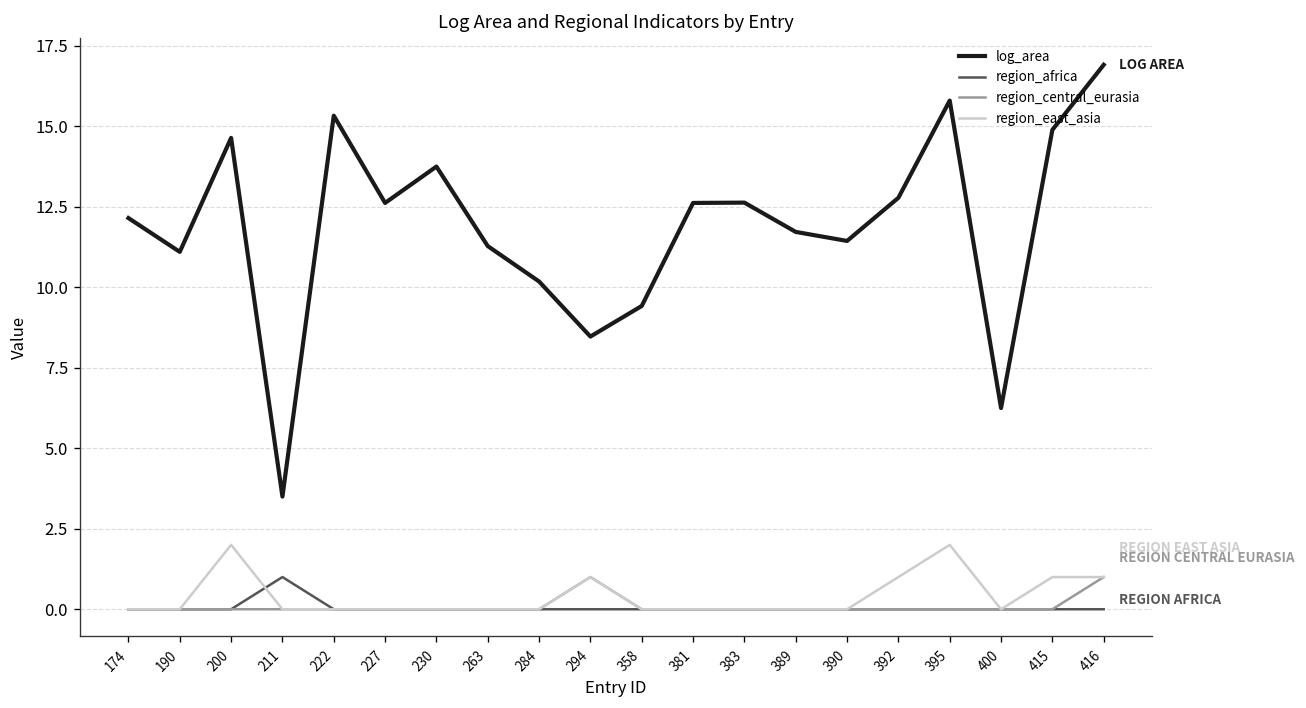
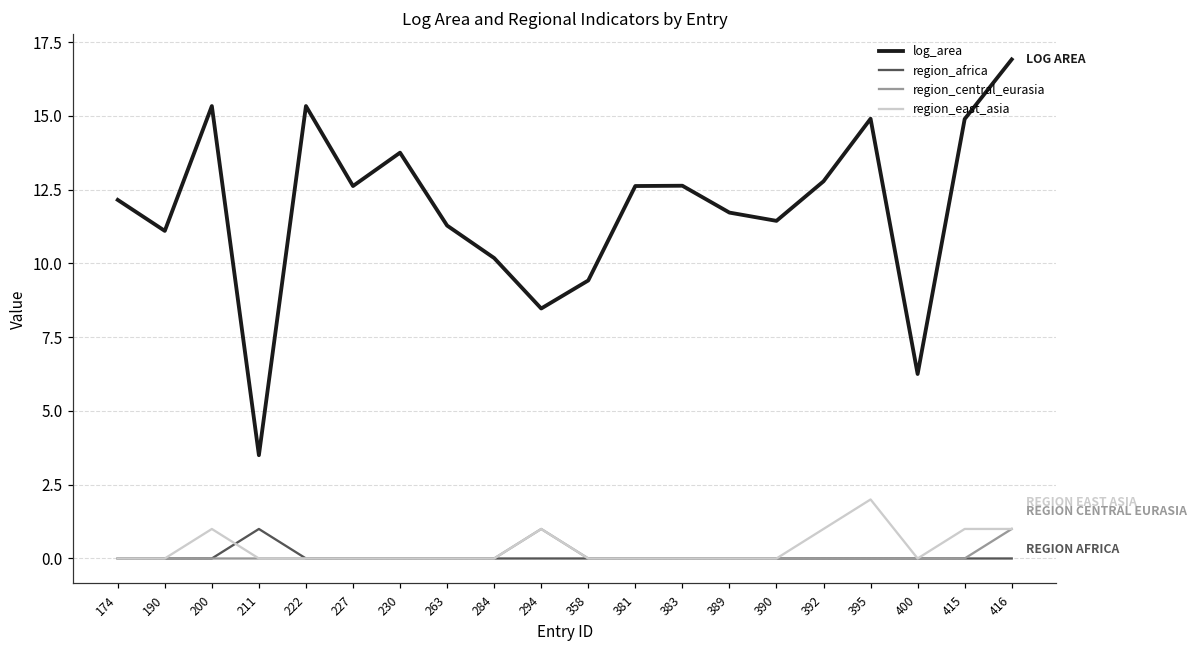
log_area, 200: 14.6 -> 15.3
region_east_asia, 200: 2 -> 1
log_area, 395: 15.8 -> 14.9
